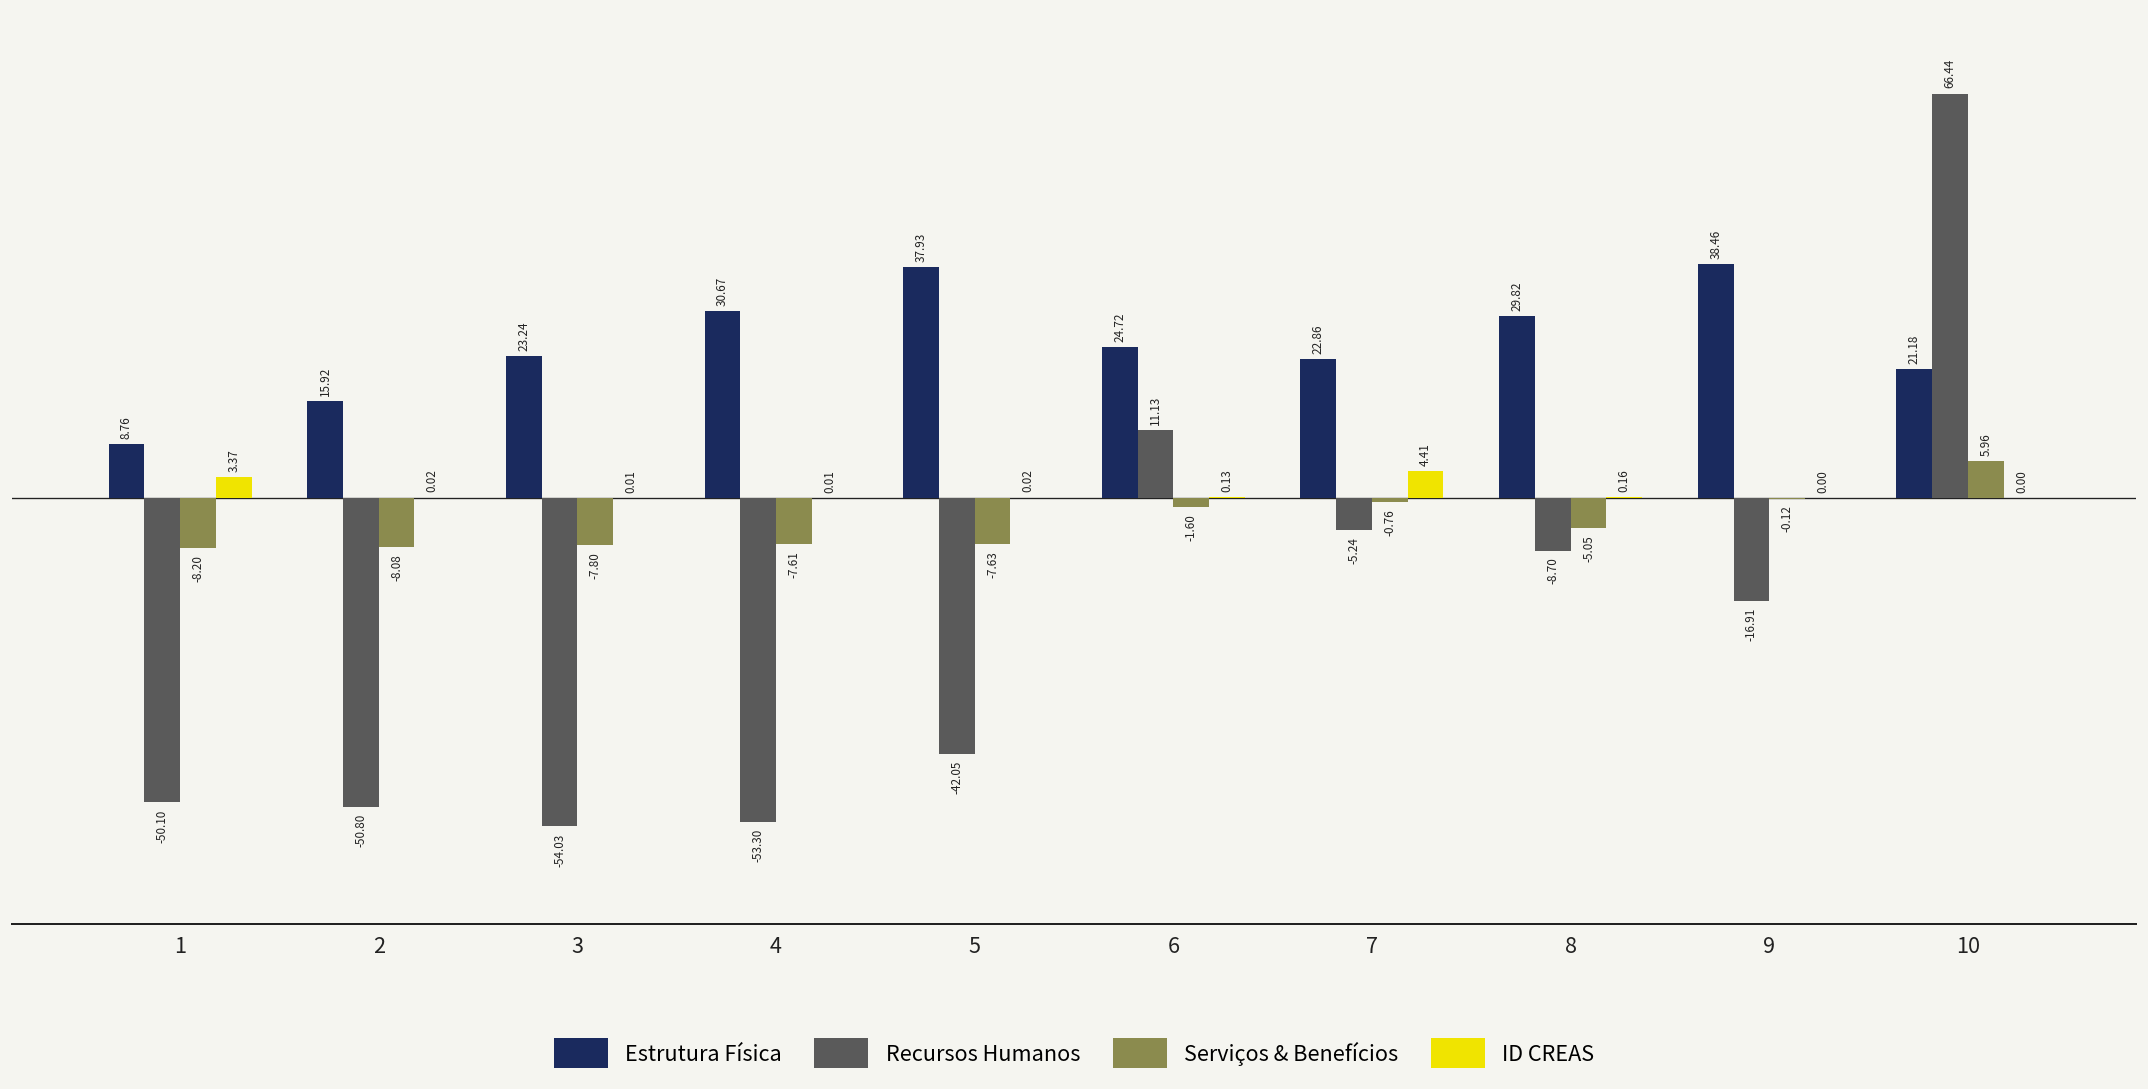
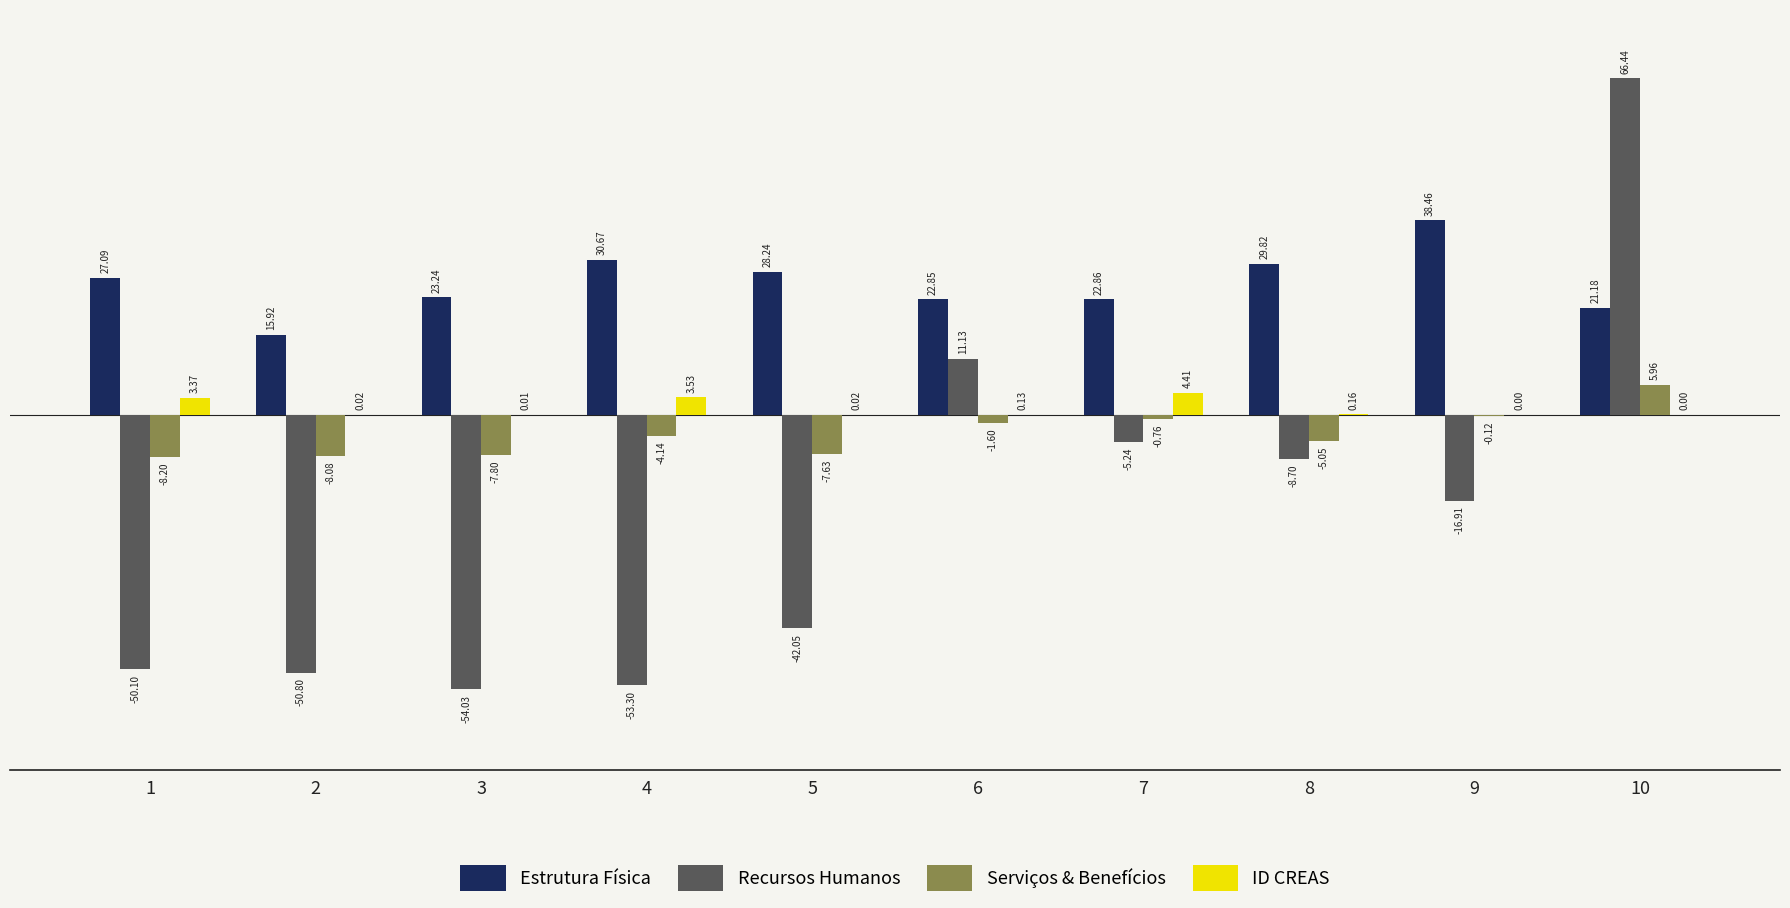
Estrutura Física, 1: 8.76 -> 27.09
Serviços & Benefícios, 4: -7.61 -> -4.14
ID CREAS, 4: 0.01 -> 3.53
Estrutura Física, 5: 37.93 -> 28.24
Estrutura Física, 6: 24.72 -> 22.85
